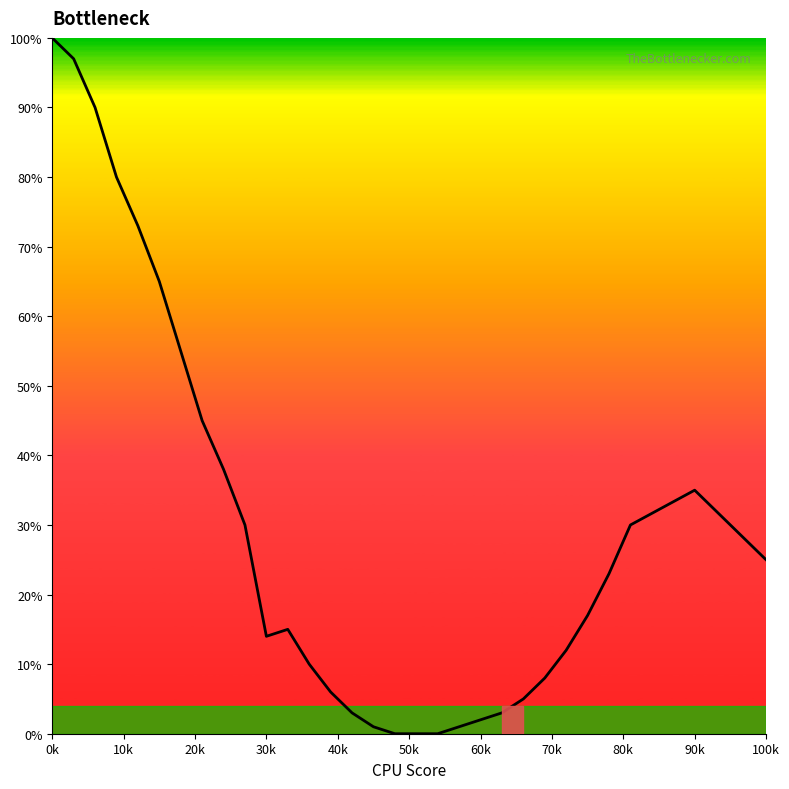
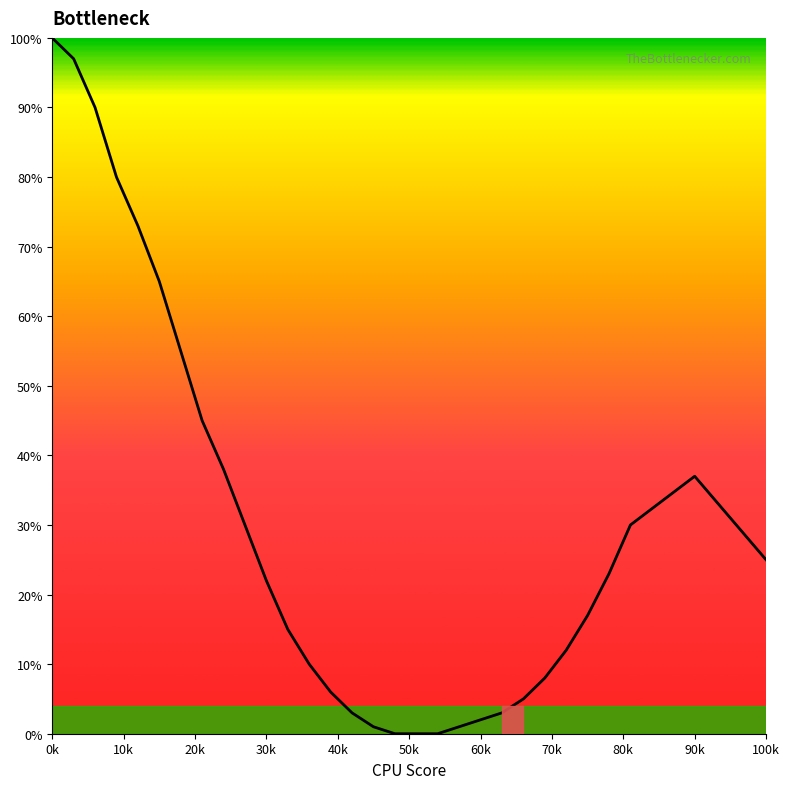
30k: 14% -> 22%
90k: 35% -> 37%
